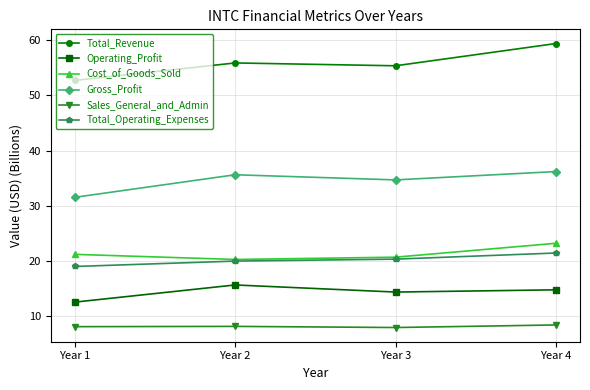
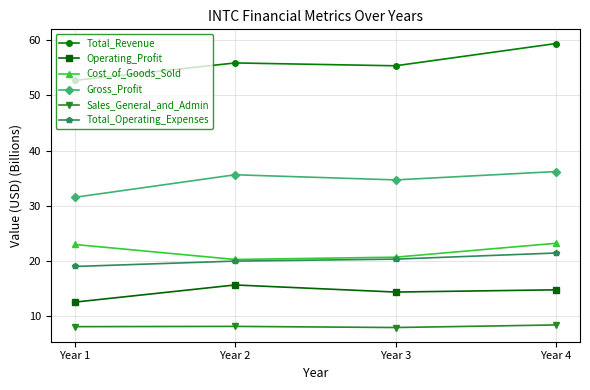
Cost_of_Goods_Sold, Year 1: 21 -> 23
